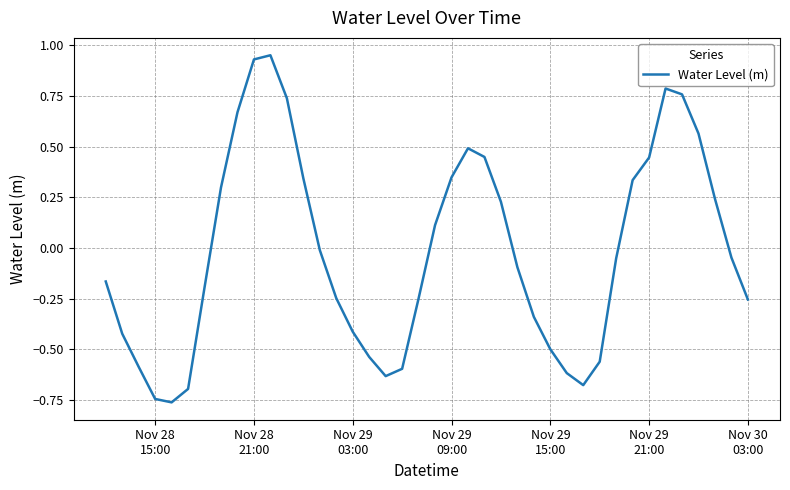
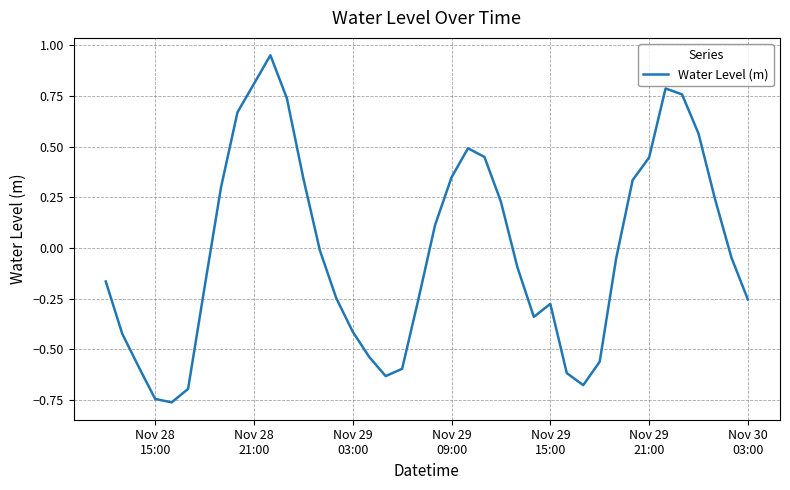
Nov 28 21:00: 0.93 -> 0.81
Nov 29 15:00: -0.50 -> -0.28
